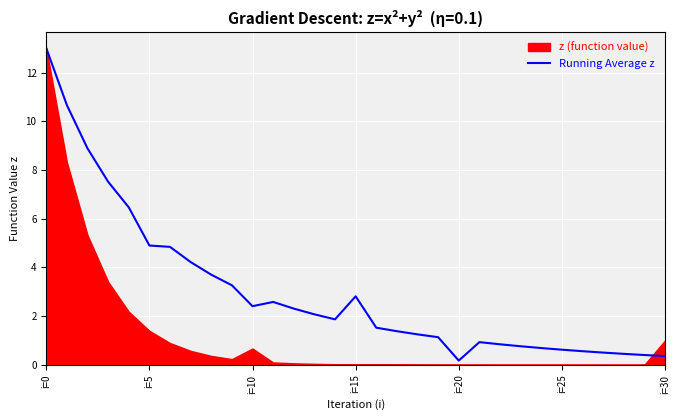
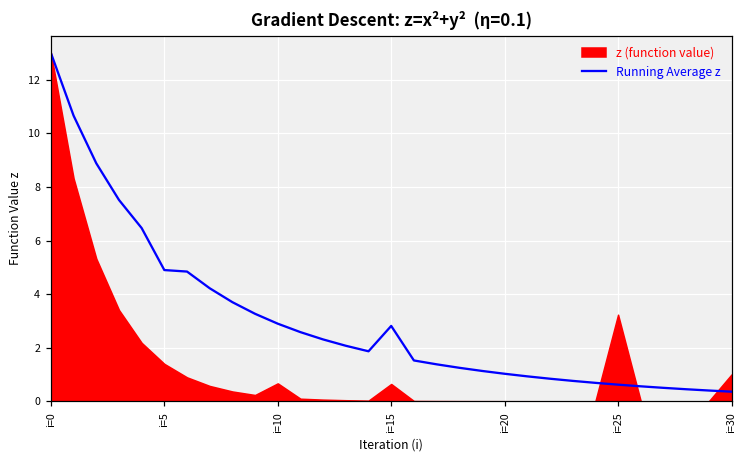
Running Average z, i=10: 2.4 -> 2.9
z (function value), i=15: 0.0 -> 0.6
Running Average z, i=20: 0.2 -> 1.0
z (function value), i=25: 0.0 -> 3.2
